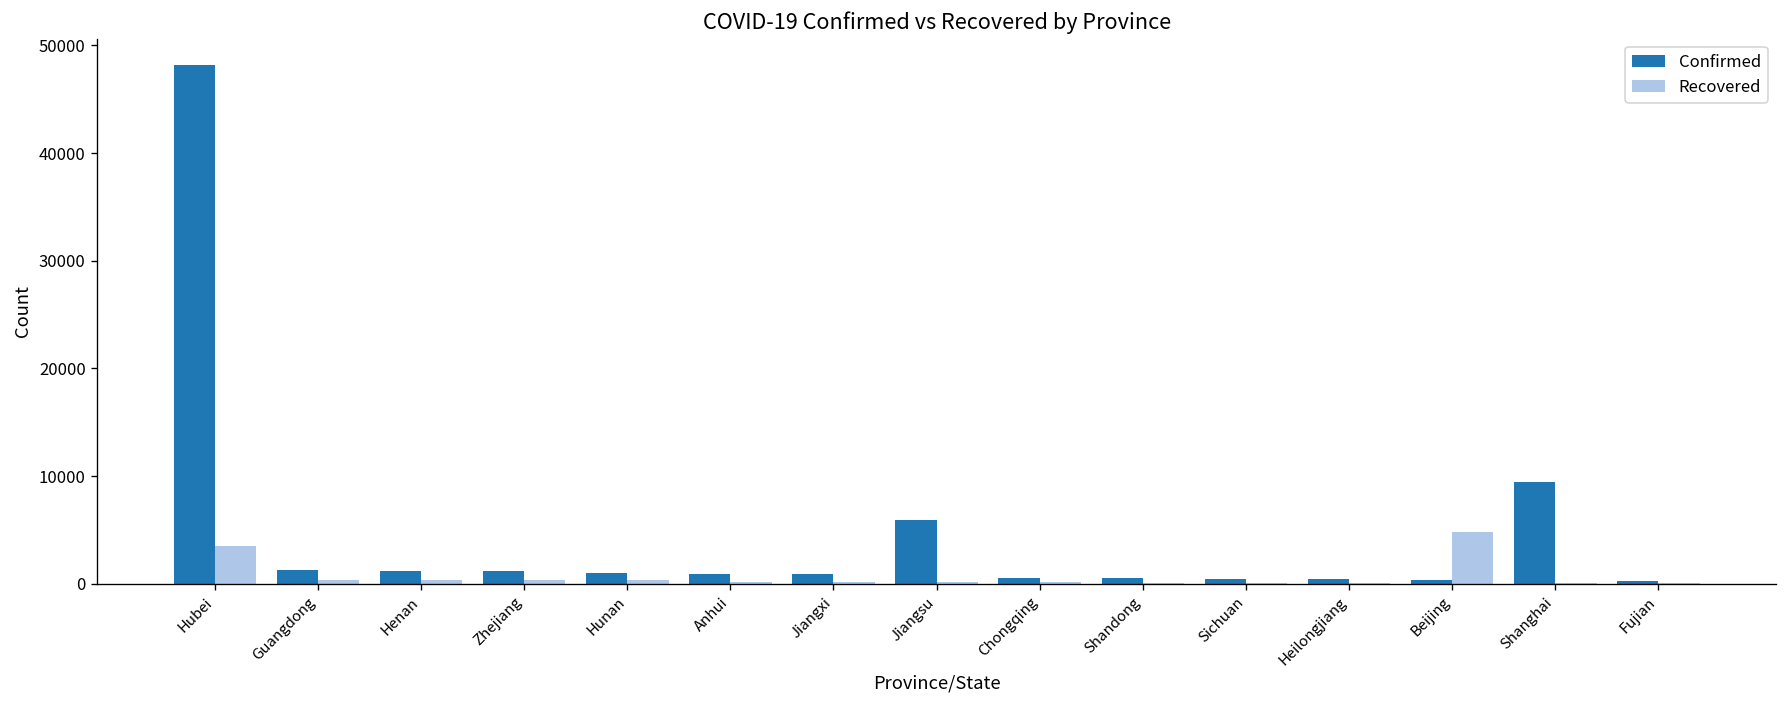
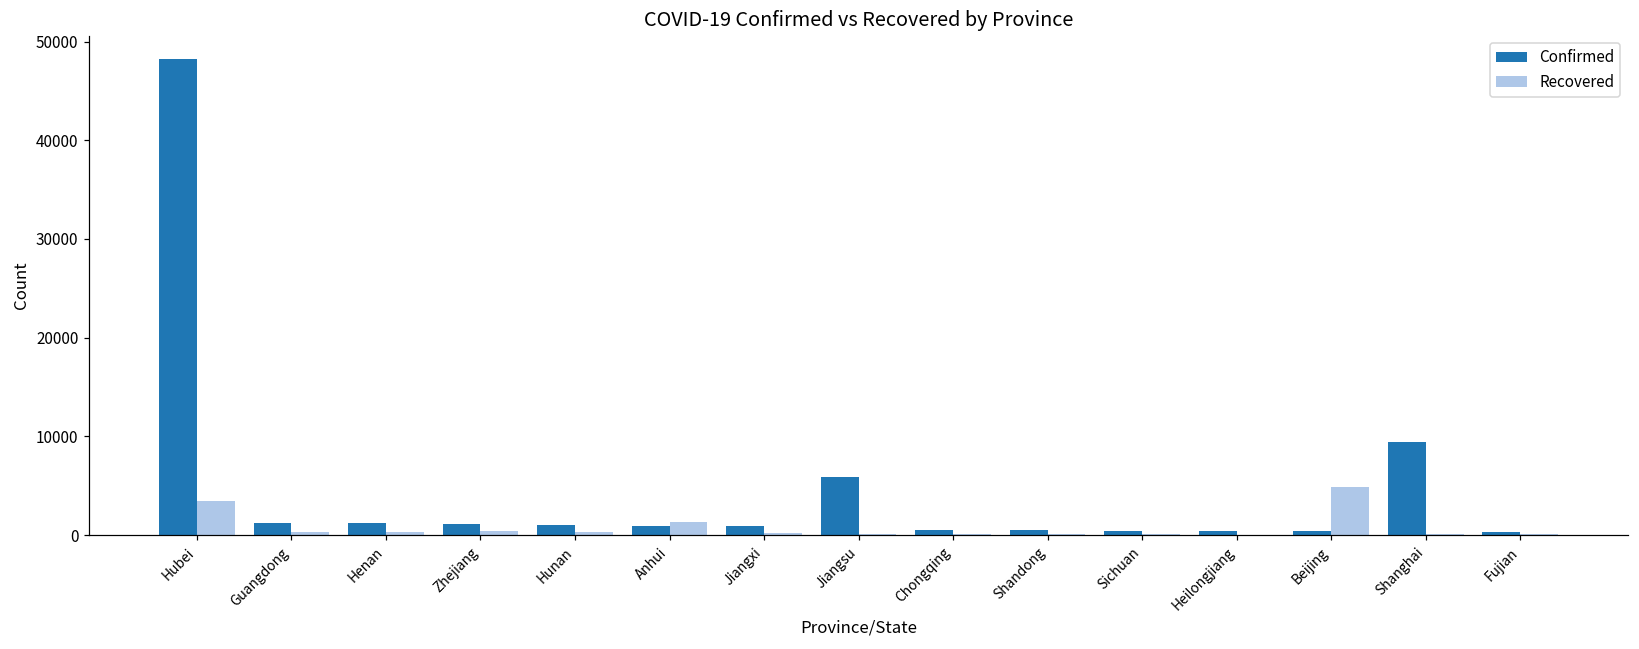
Recovered, Anhui: 0 -> 1000
